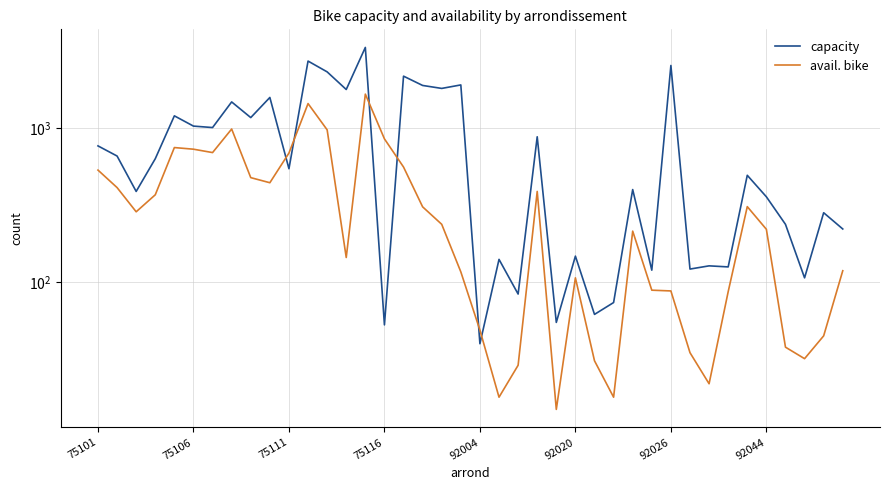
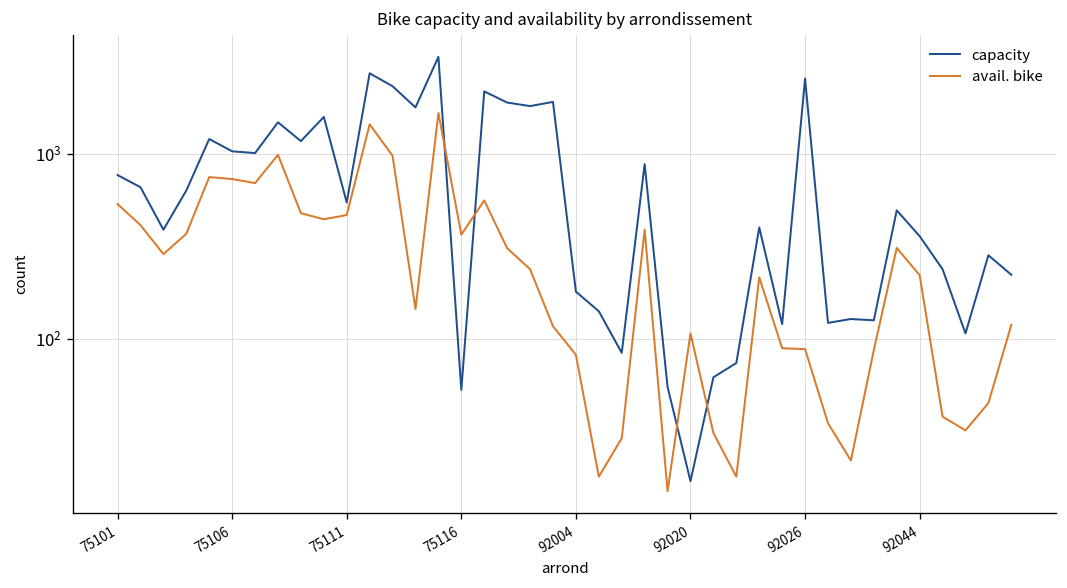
avail. bike, 75111: 700 -> 470
avail. bike, 75116: 900 -> 370
capacity, 92004: 40 -> 180
avail. bike, 92004: 49 -> 80
capacity, 92020: 150 -> 17
